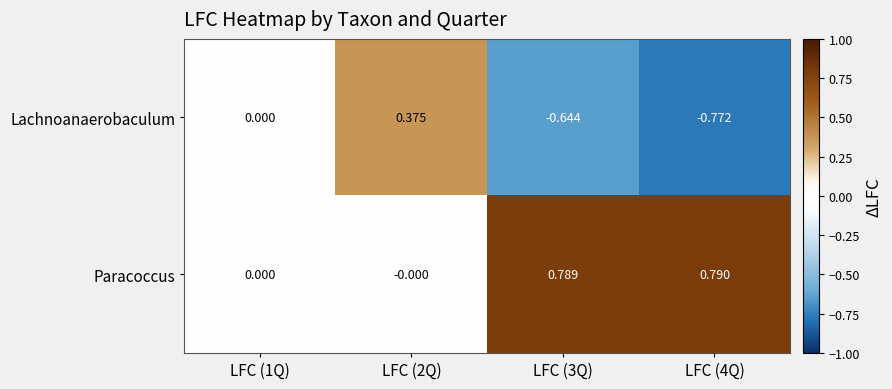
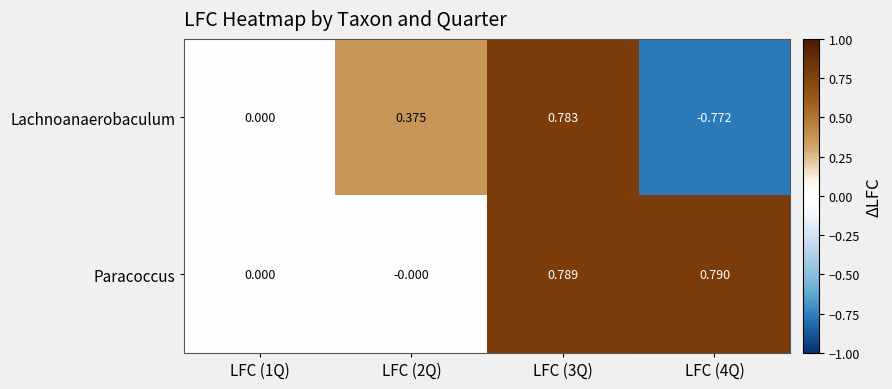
Lachnoanaerobaculum, LFC (3Q): -0.644 -> 0.783
